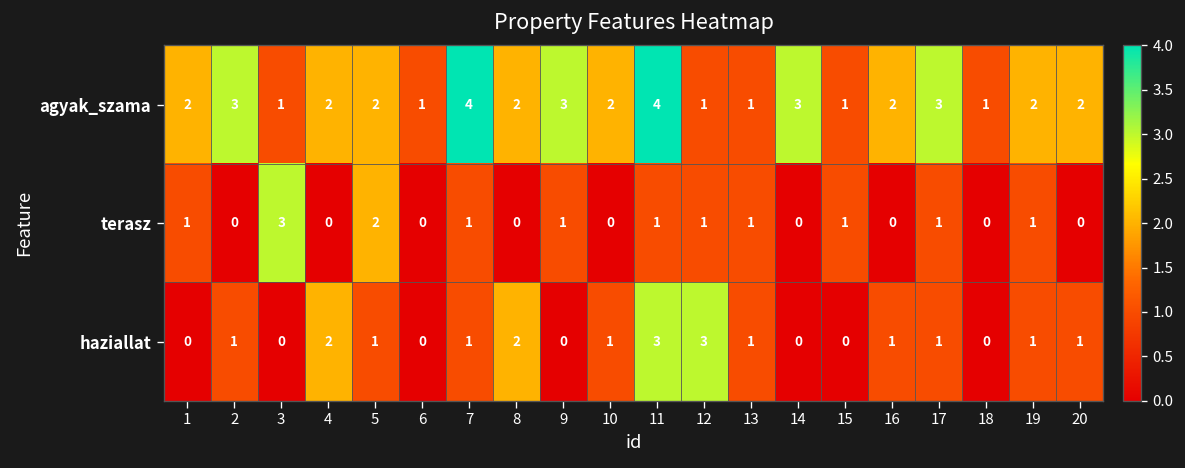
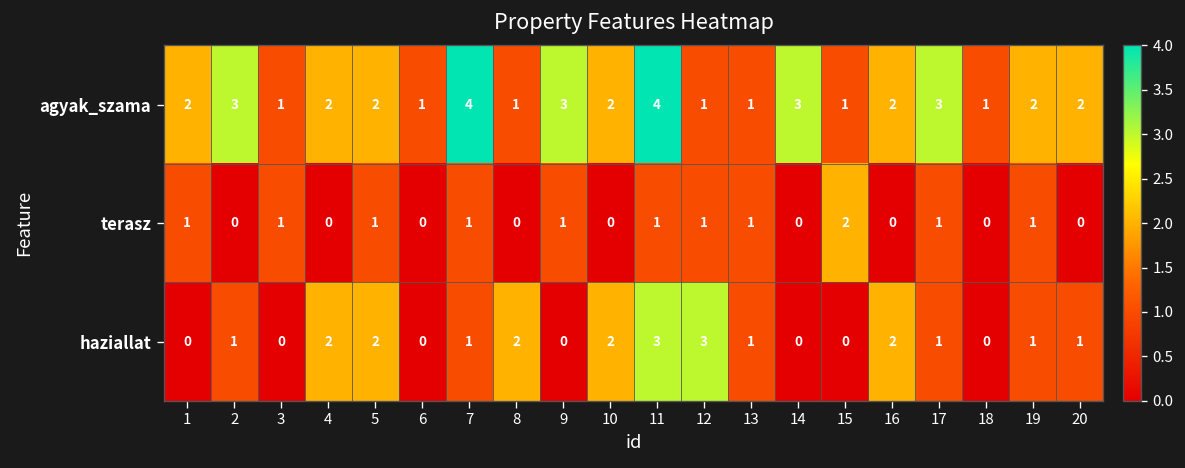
agyak_szama, 8: 2 -> 1
terasz, 3: 3 -> 1
terasz, 5: 2 -> 1
terasz, 15: 1 -> 2
haziallat, 5: 1 -> 2
haziallat, 10: 1 -> 2
haziallat, 16: 1 -> 2
